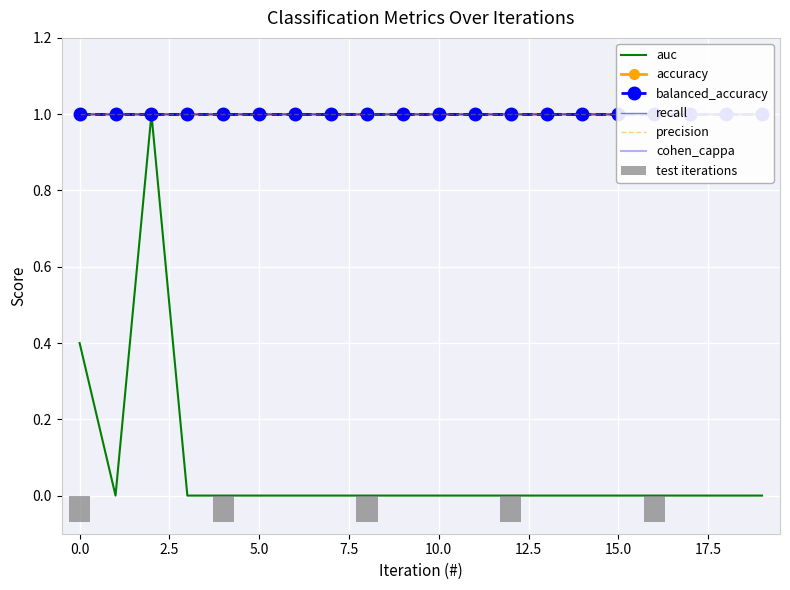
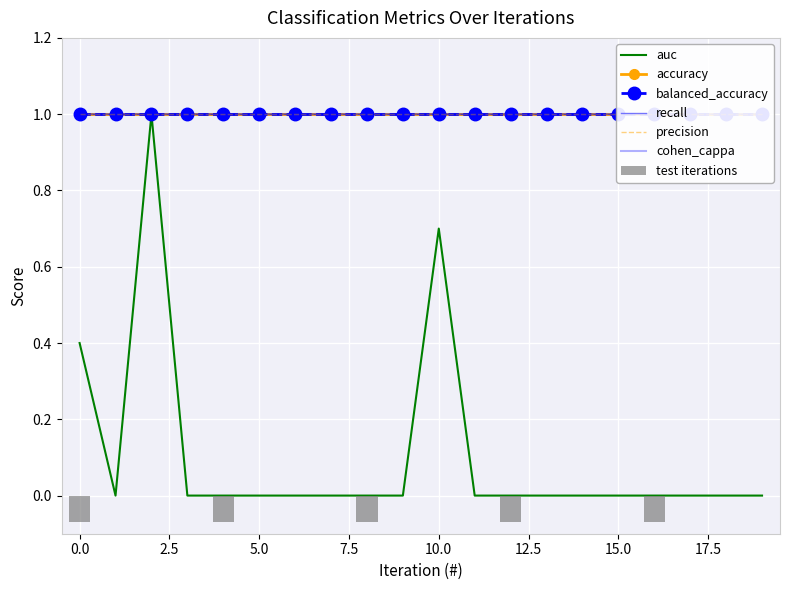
auc, 10.0: 0.0 -> 0.7
